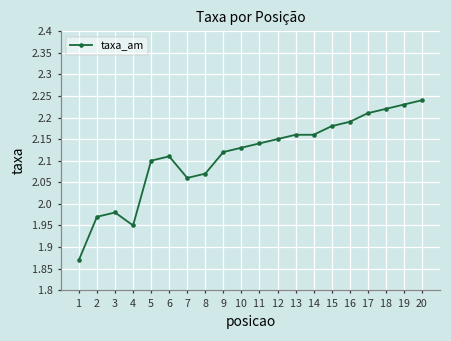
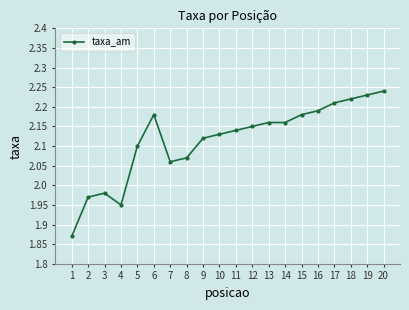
6: 2.11 -> 2.18
